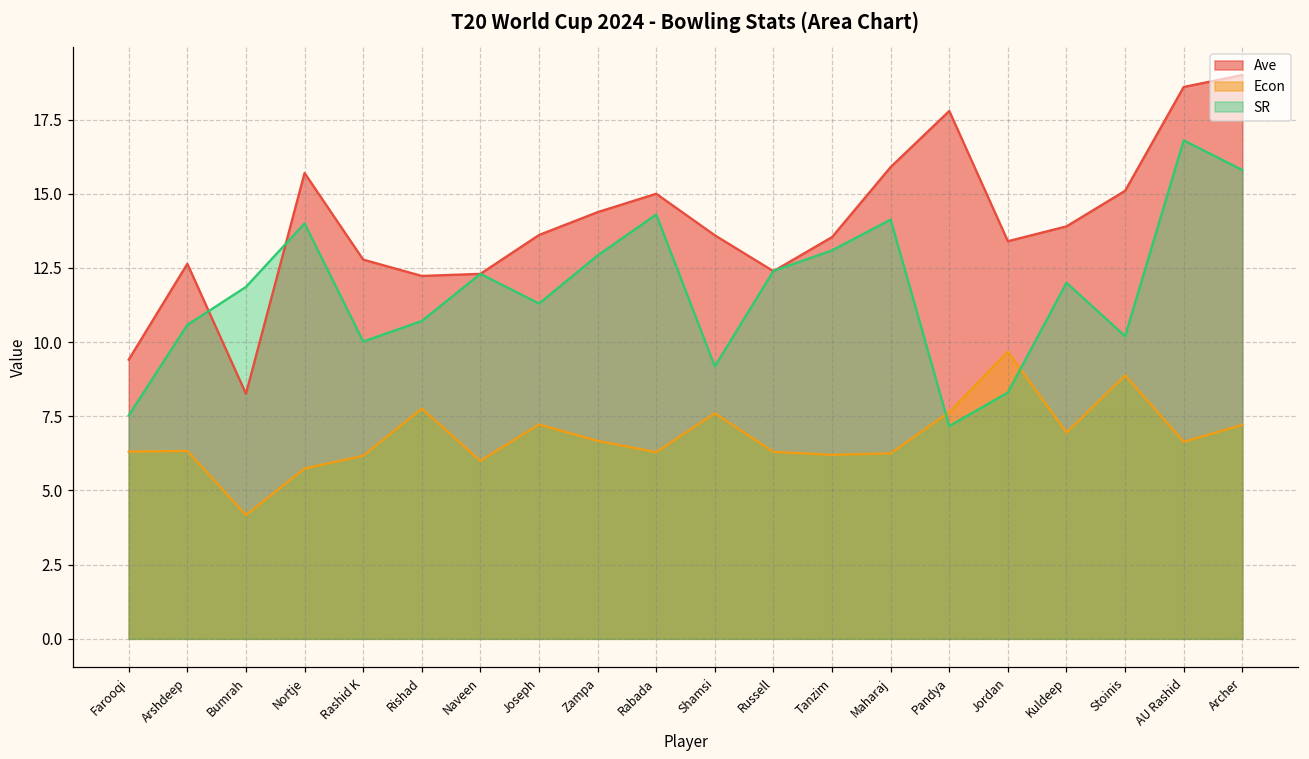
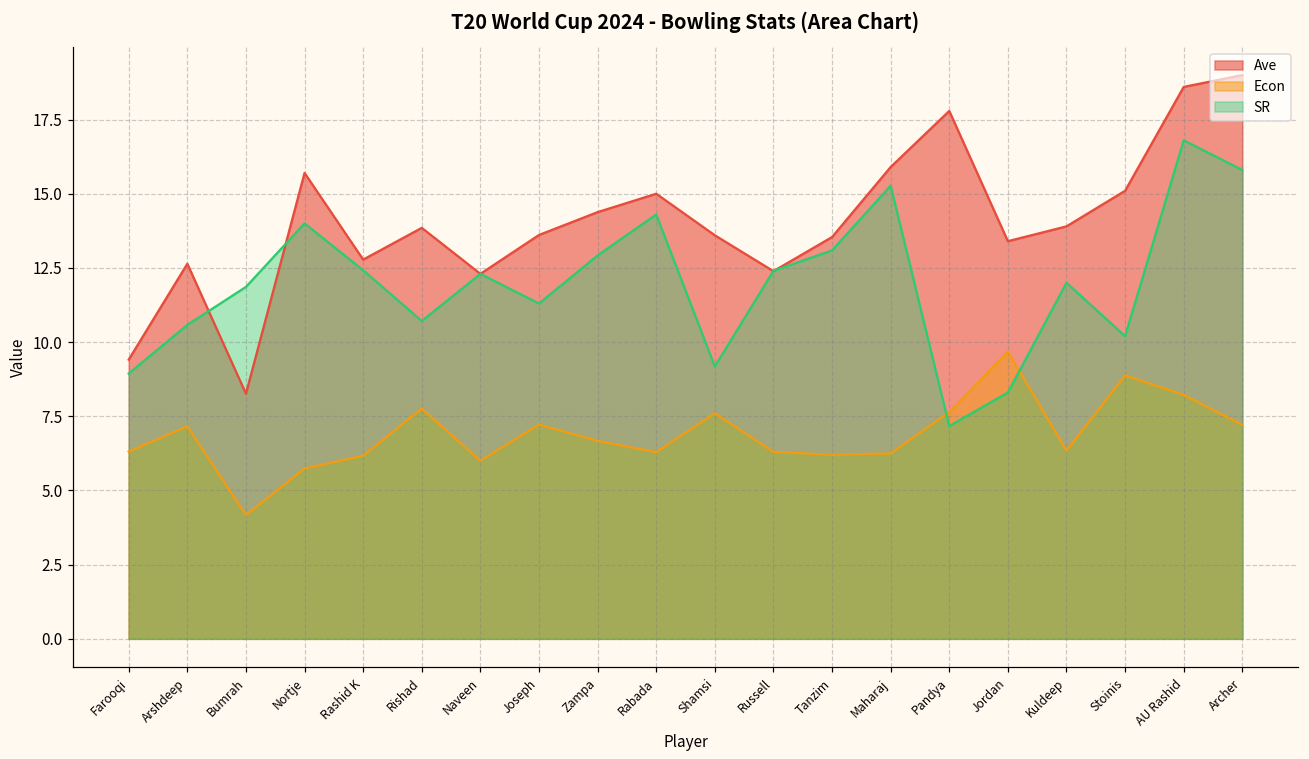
SR, Farooqi: 7.5 -> 8.9
Econ, Arshdeep: 6.3 -> 7.2
SR, Rashid K: 10.0 -> 12.4
Ave, Rishad: 12.2 -> 13.9
SR, Maharaj: 14.1 -> 15.3
Econ, Kuldeep: 7.0 -> 6.3
Econ, AU Rashid: 6.6 -> 8.2
